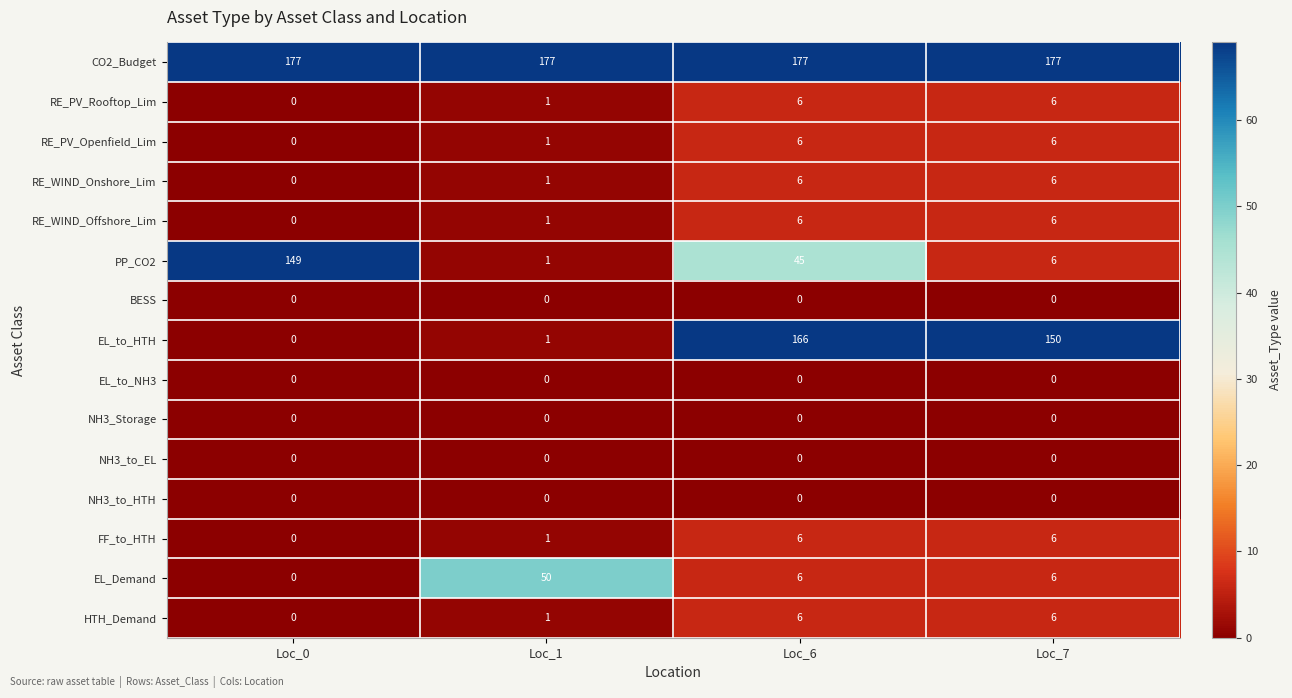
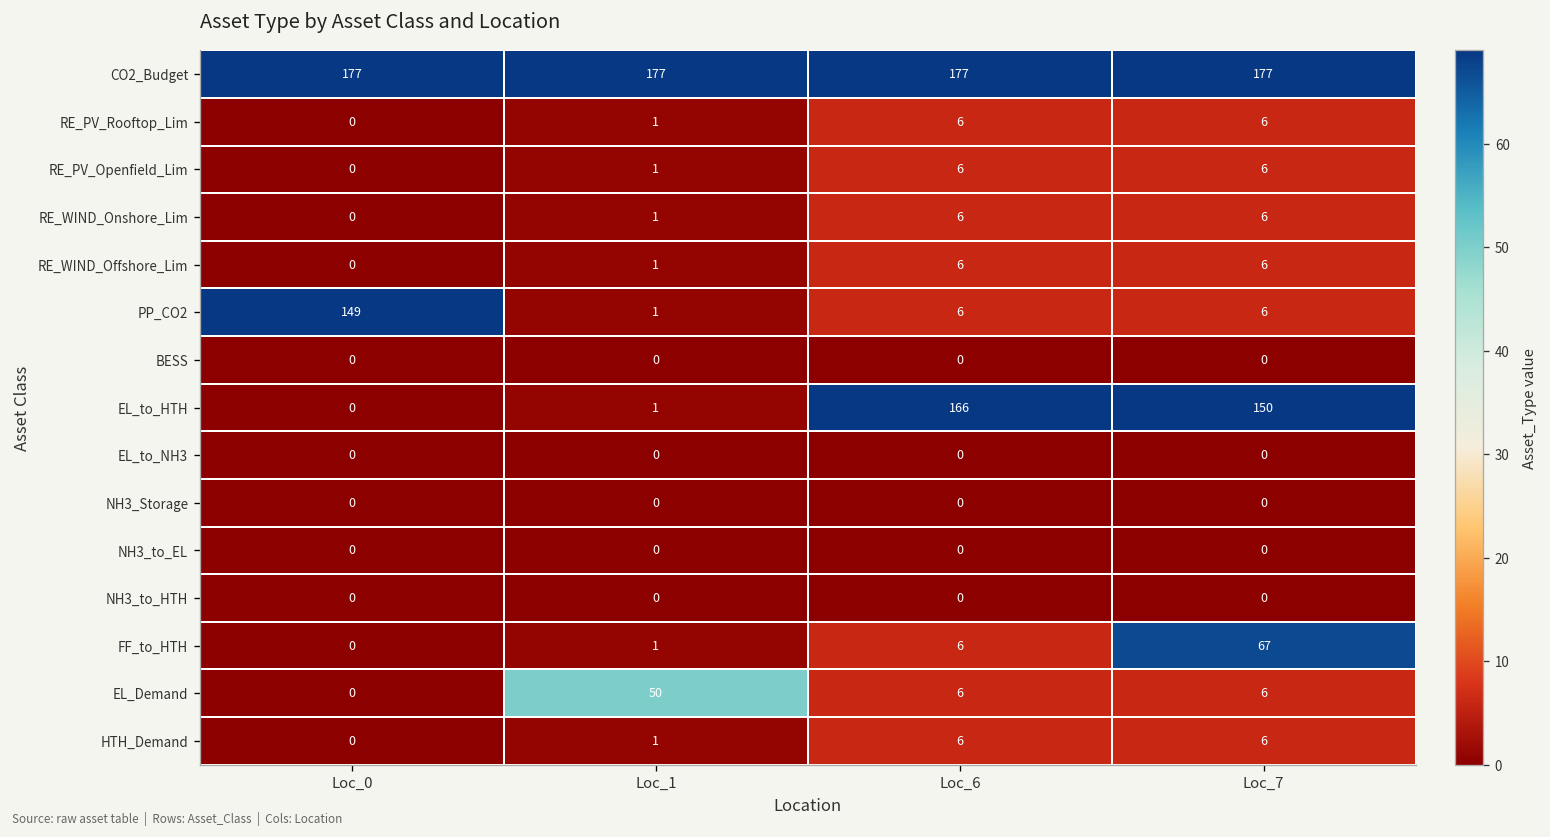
PP_CO2, Loc_6: 45 -> 6
FF_to_HTH, Loc_7: 6 -> 67
